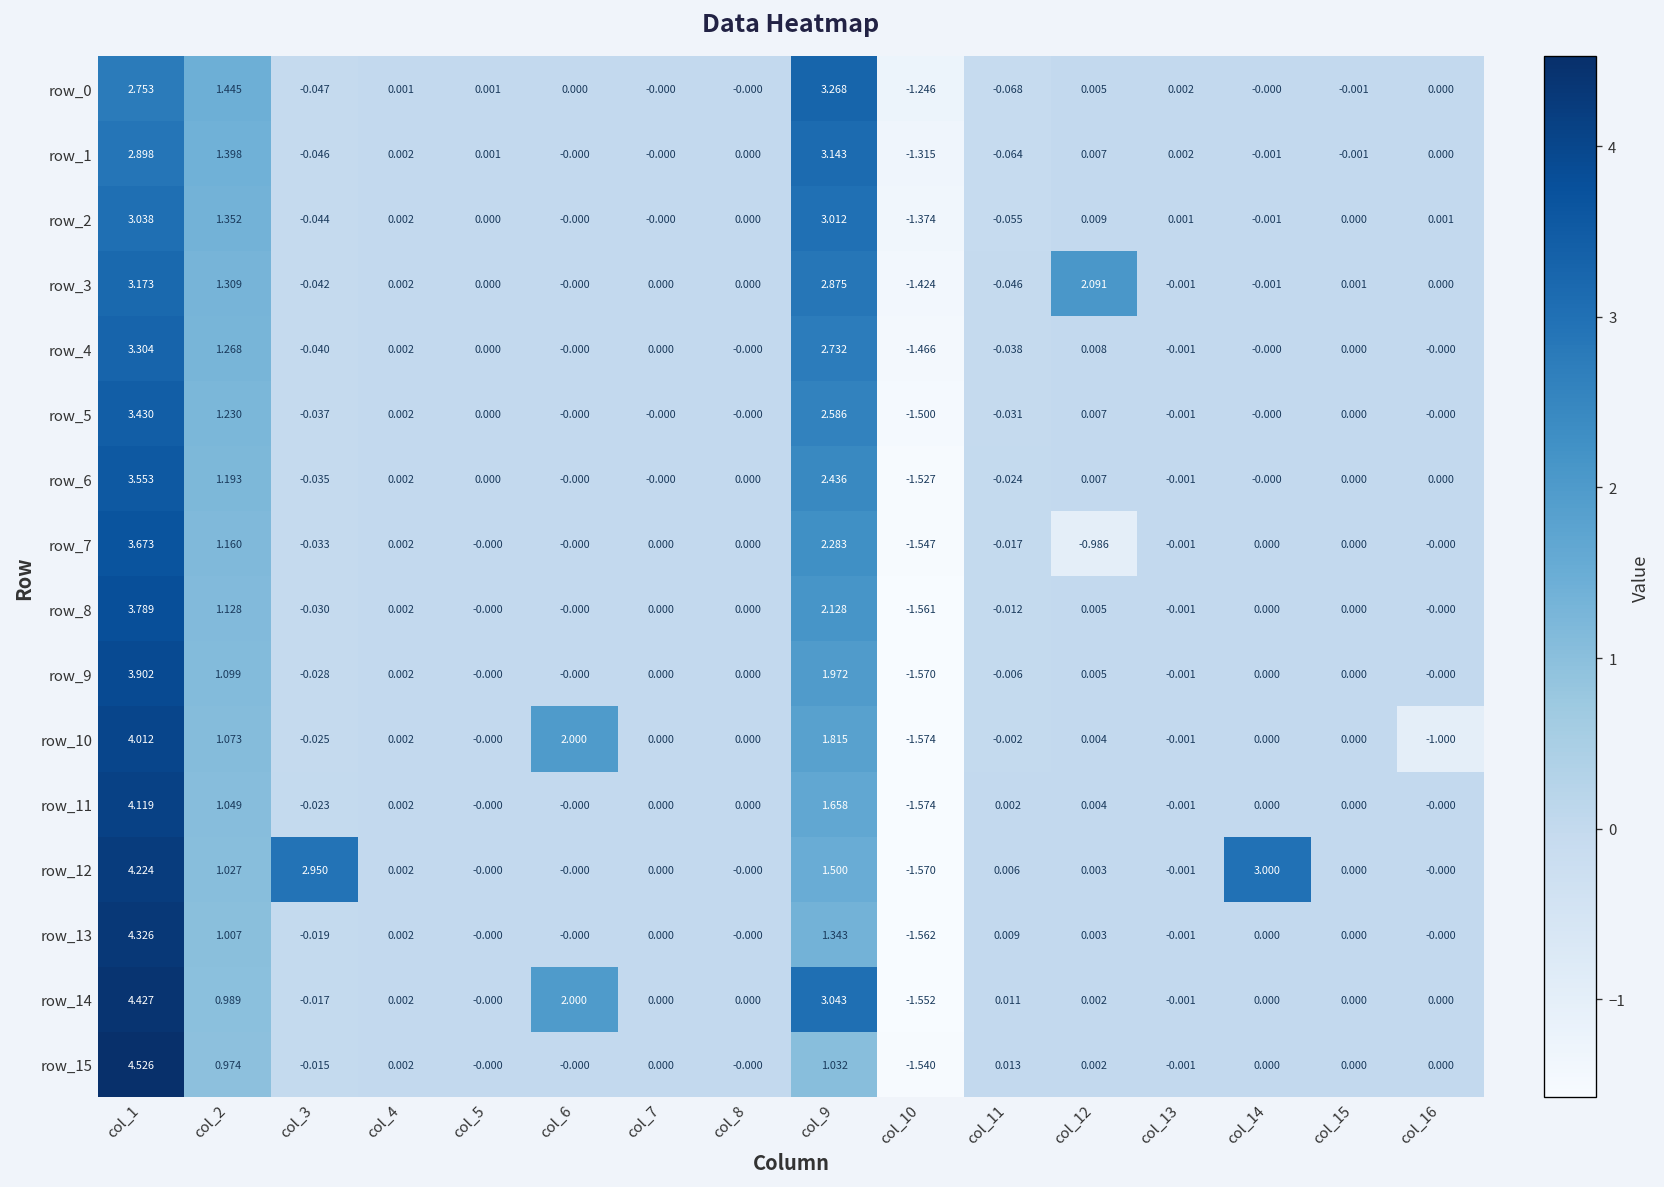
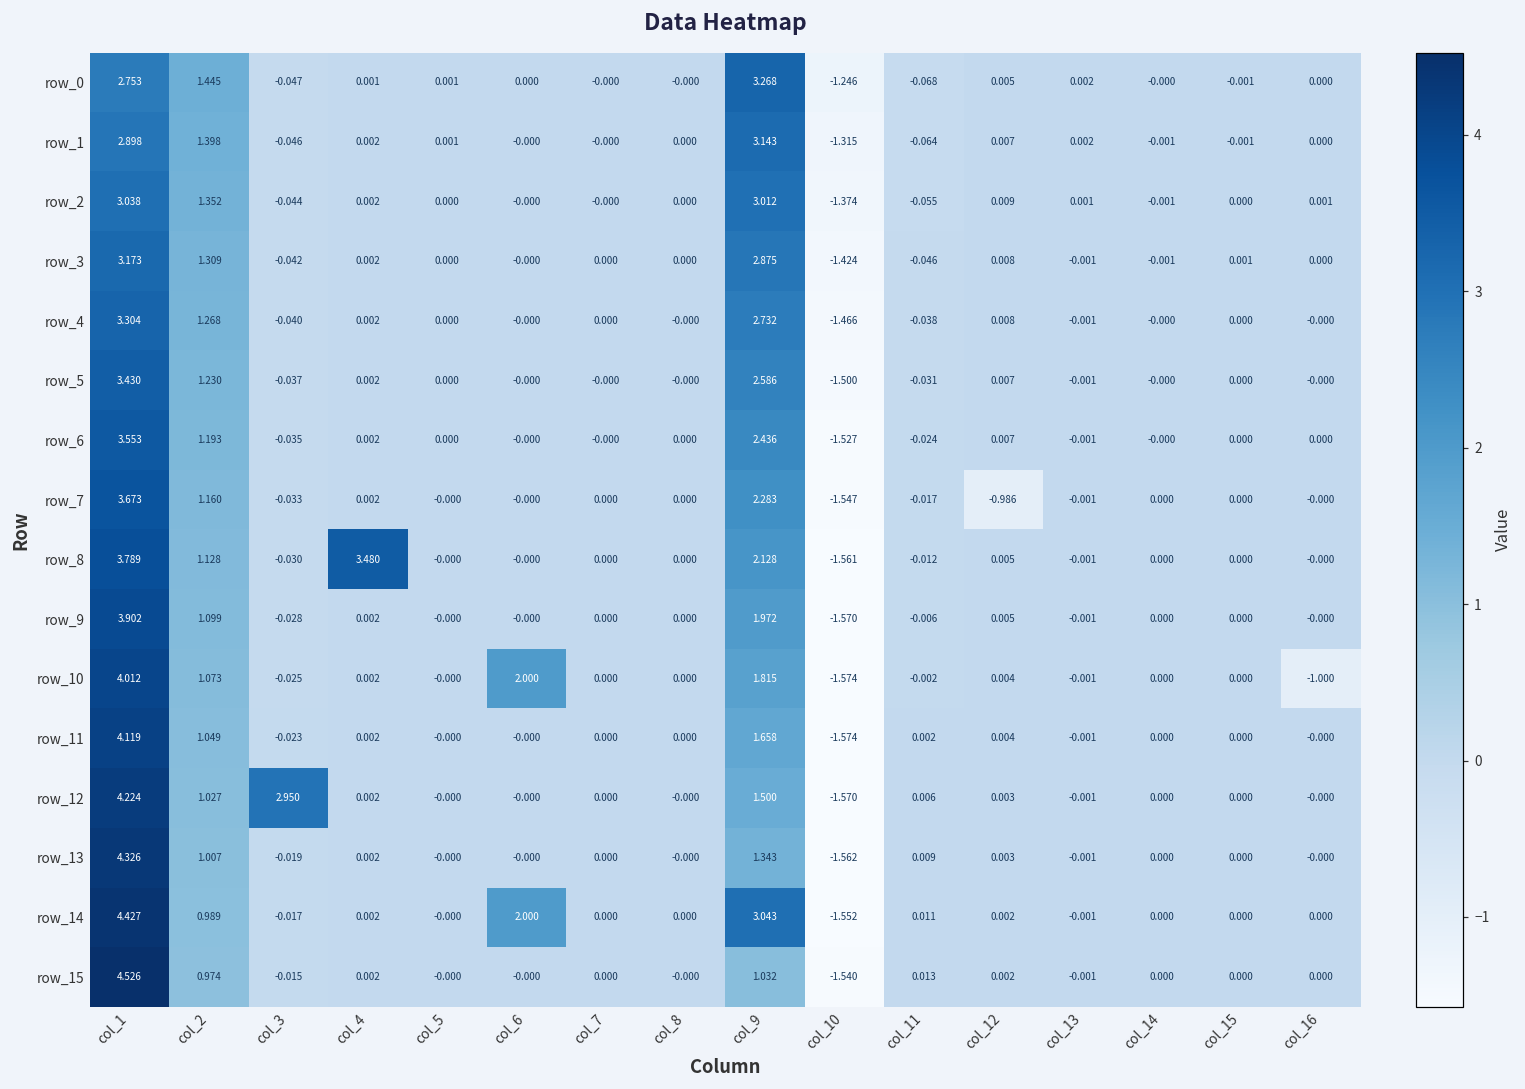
row_3, col_12: 2.091 -> 0.008
row_8, col_4: 0.002 -> 3.480
row_12, col_14: 3.000 -> 0.000
